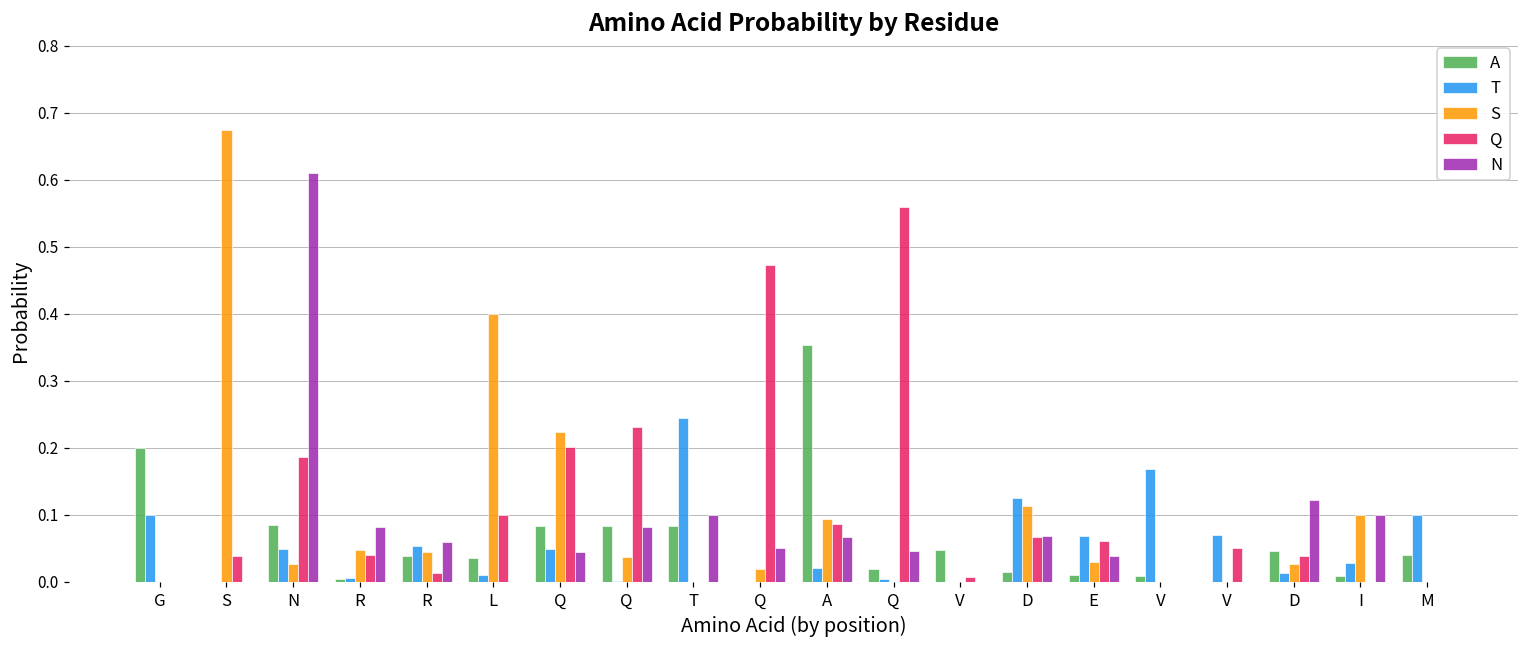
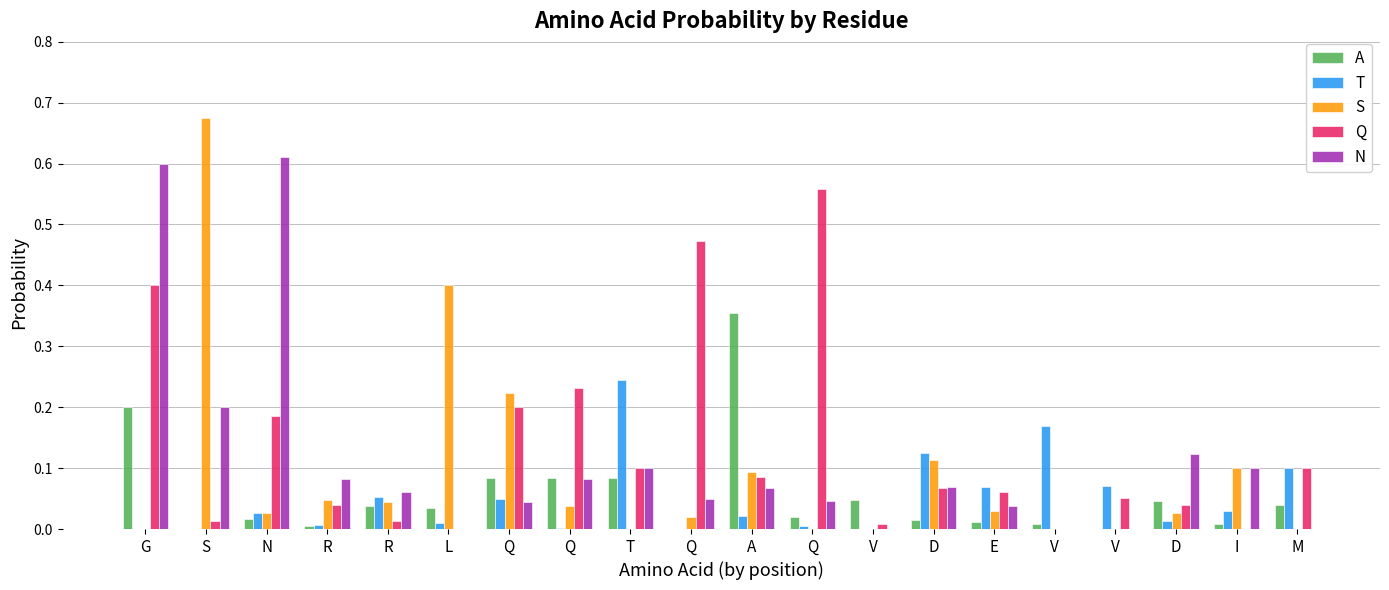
T, G: 0.1 -> 0.0
Q, G: 0.0 -> 0.4
N, G: 0.0 -> 0.6
Q, S: 0.04 -> 0.01
N, S: 0.0 -> 0.2
A, N: 0.09 -> 0.02
T, N: 0.05 -> 0.03
Q, L: 0.1 -> 0.0
Q, T: 0.0 -> 0.1
Q, M: 0.0 -> 0.1
